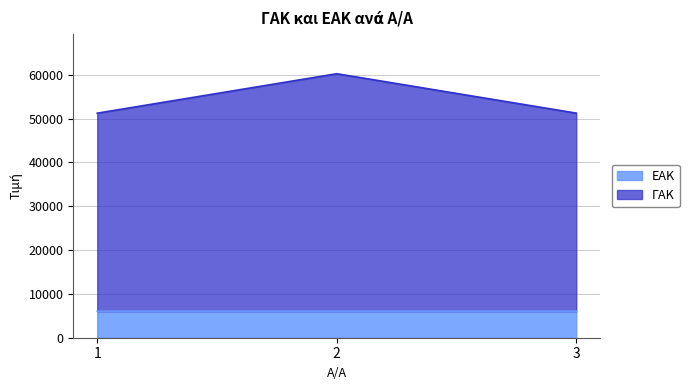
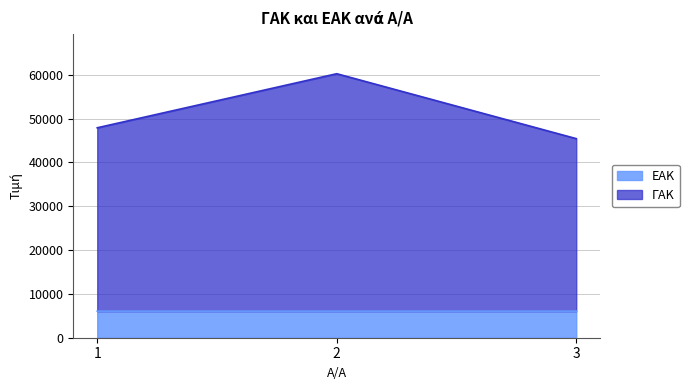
ΓΑΚ, 1: 45000 -> 42000
ΓΑΚ, 3: 45000 -> 39000
